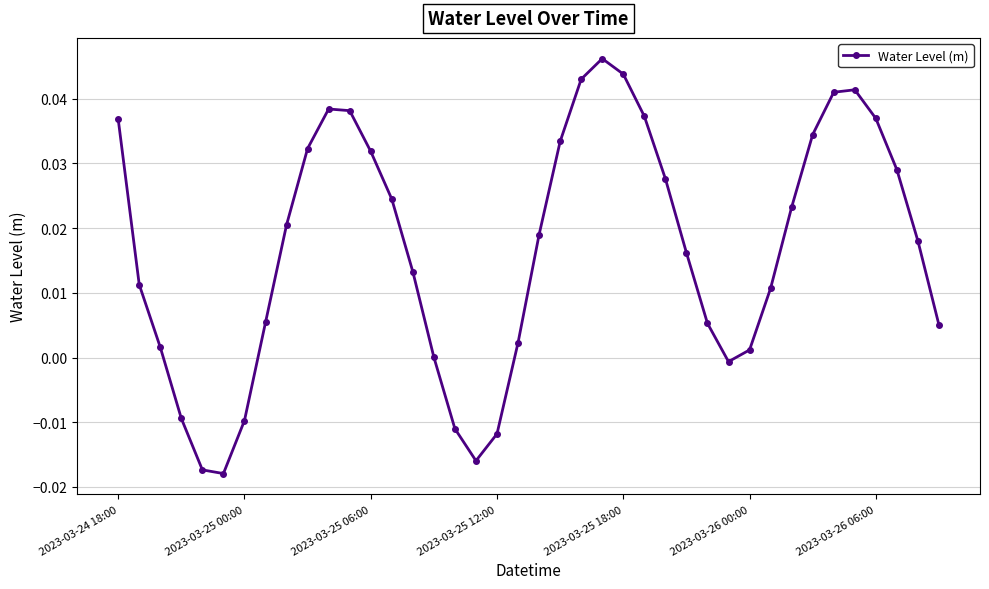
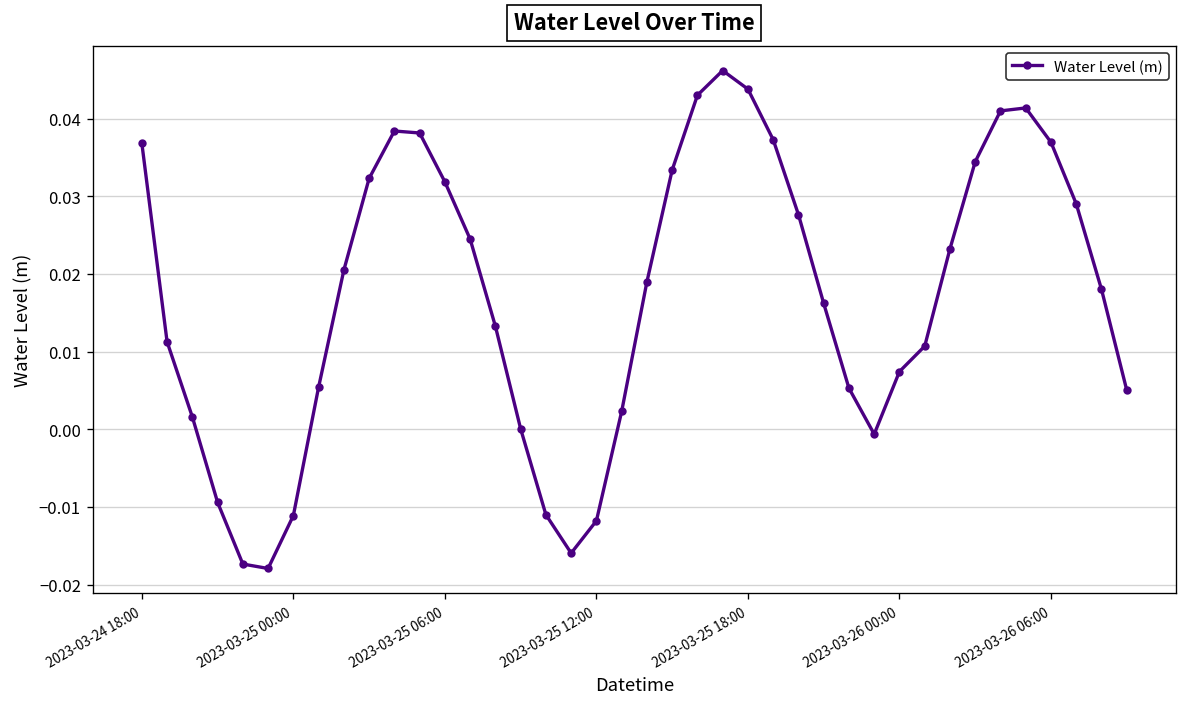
2023-03-25 00:00: -0.010 -> -0.011
2023-03-26 00:00: 0.001 -> 0.007
